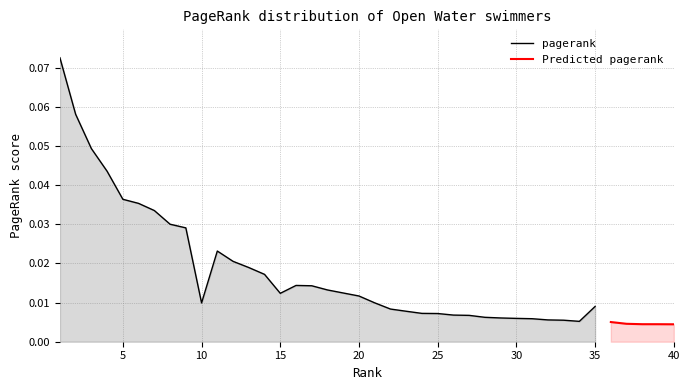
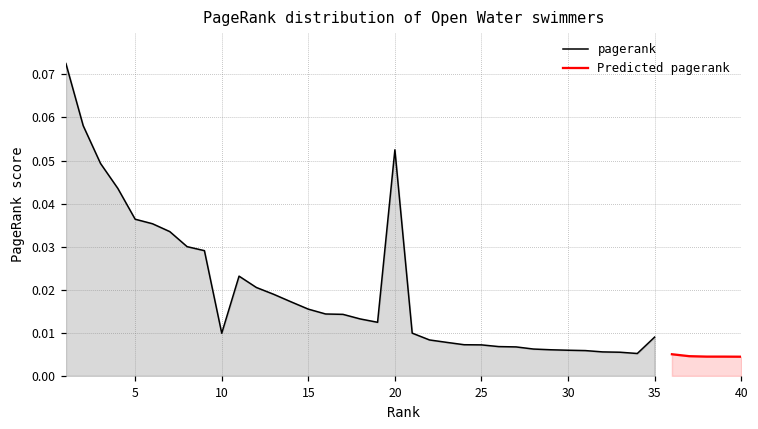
pagerank, 15: 0.012 -> 0.015
pagerank, 20: 0.012 -> 0.052
